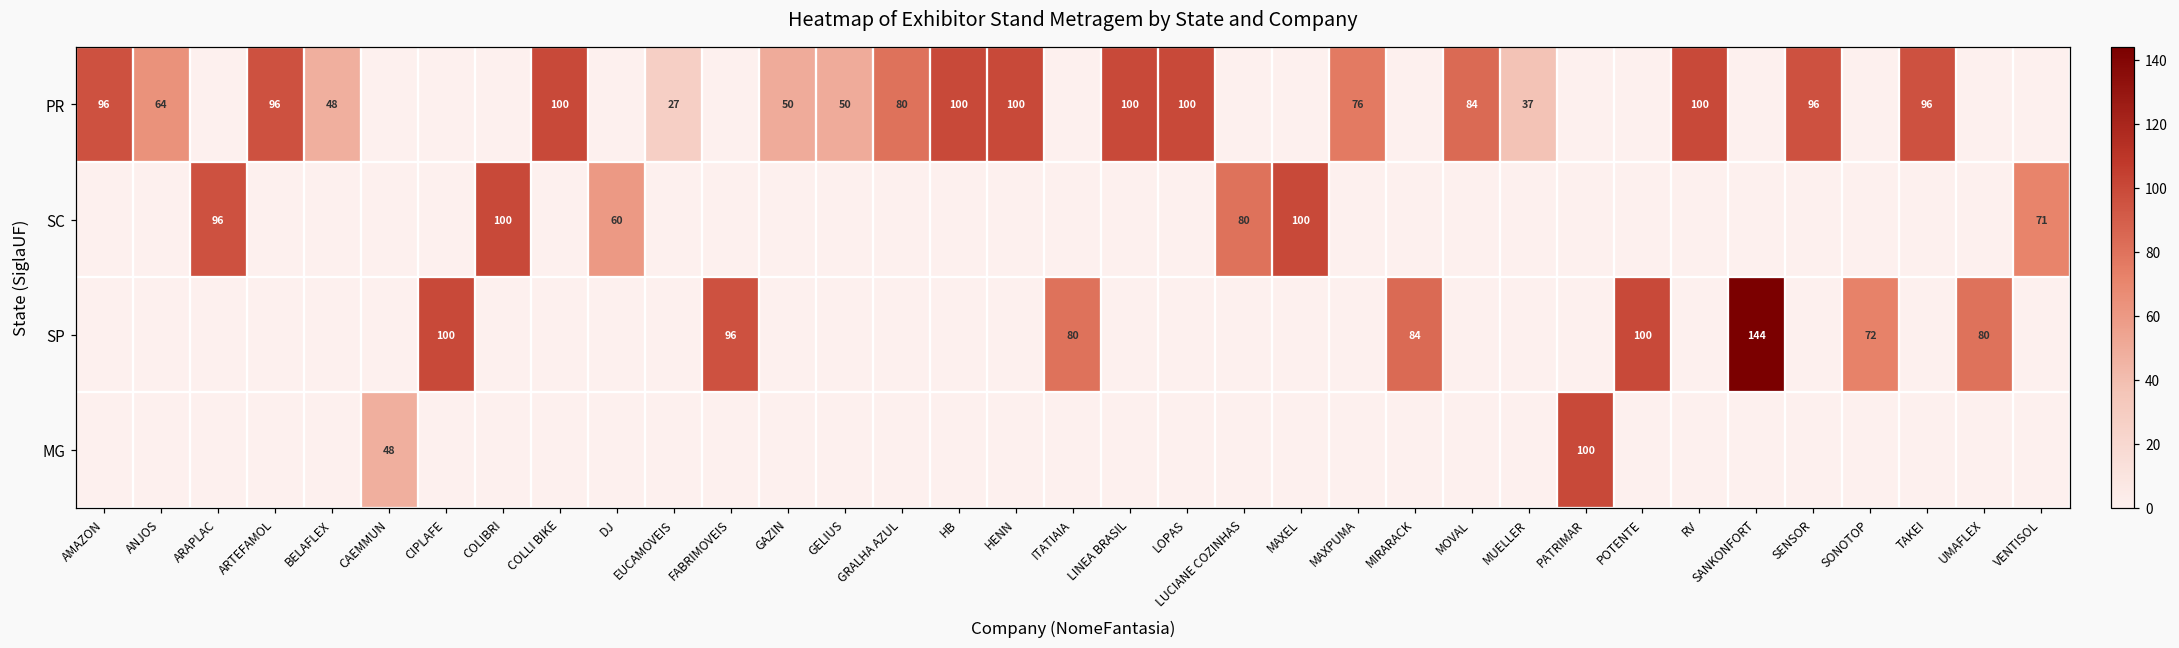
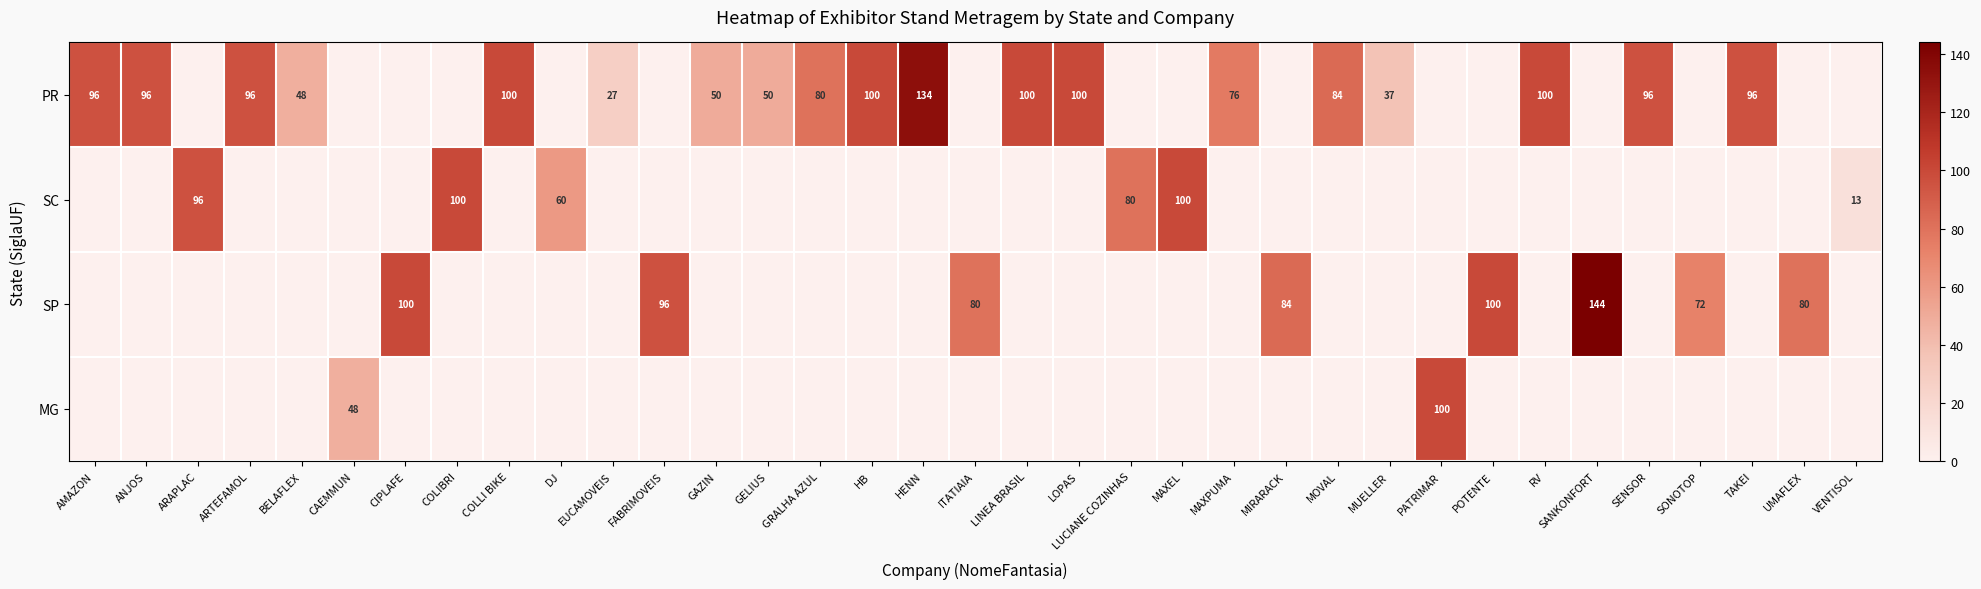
PR, ANJOS: 64 -> 96
PR, HENN: 100 -> 134
SC, VENTISOL: 71 -> 13
